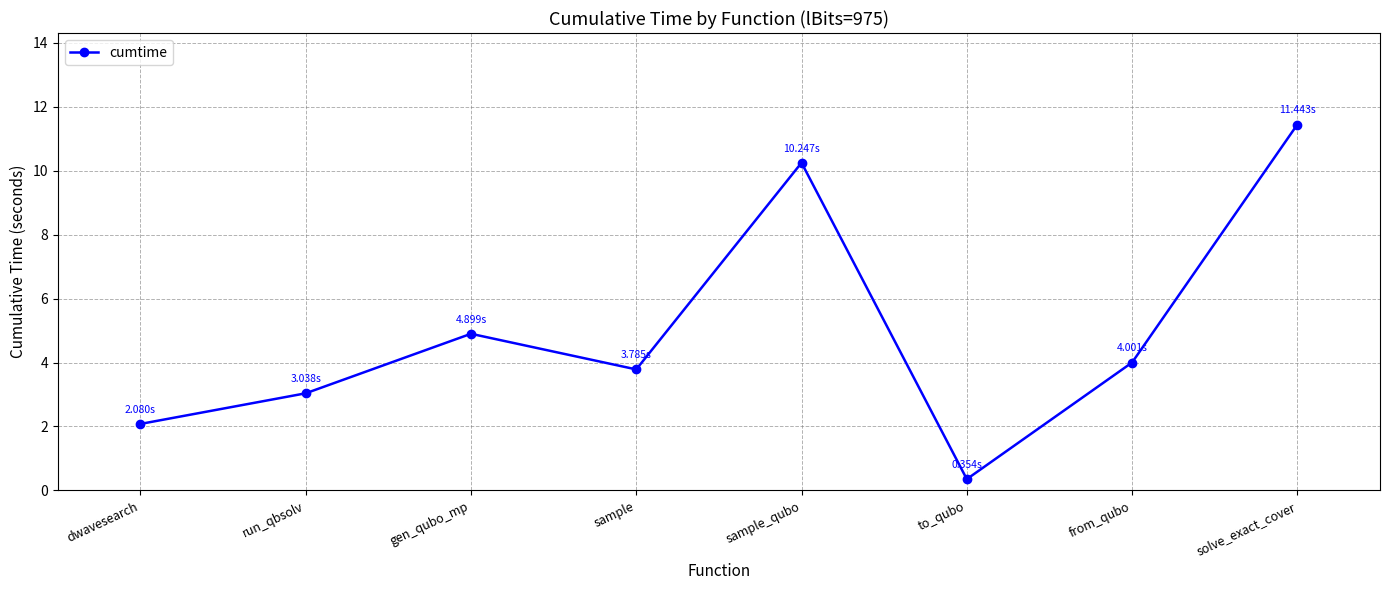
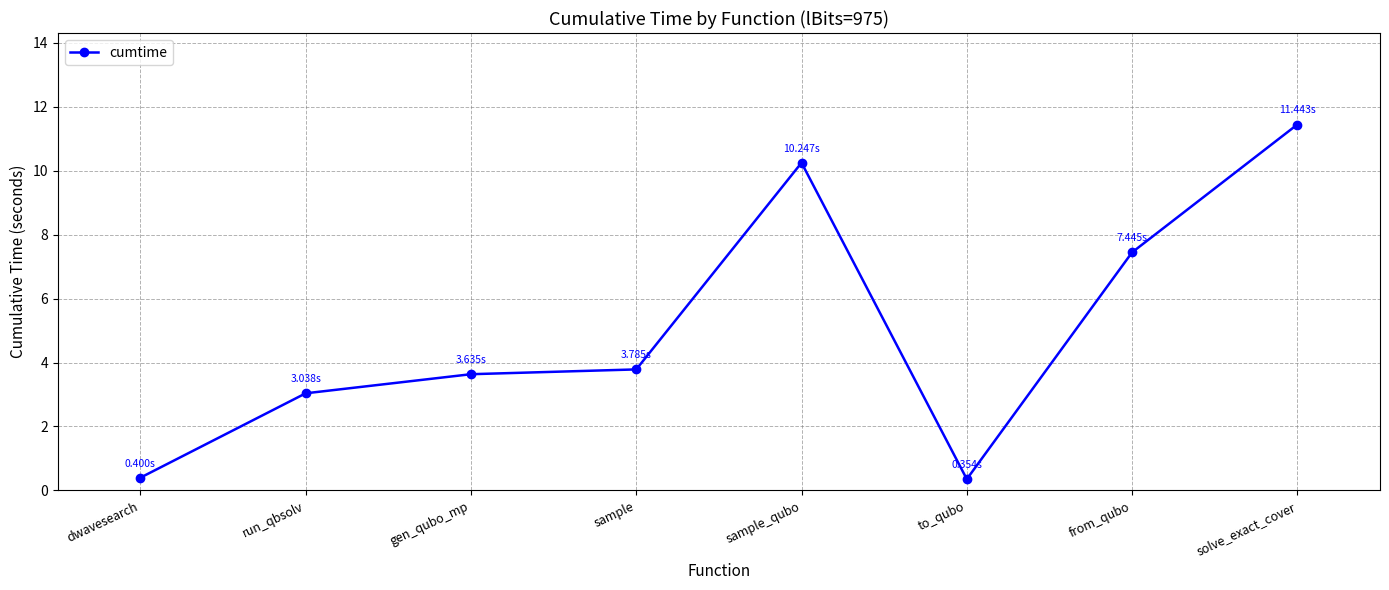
dwavesearch: 2.080s -> 0.400s
gen_qubo_mp: 4.899s -> 3.635s
from_qubo: 4.001s -> 7.445s
